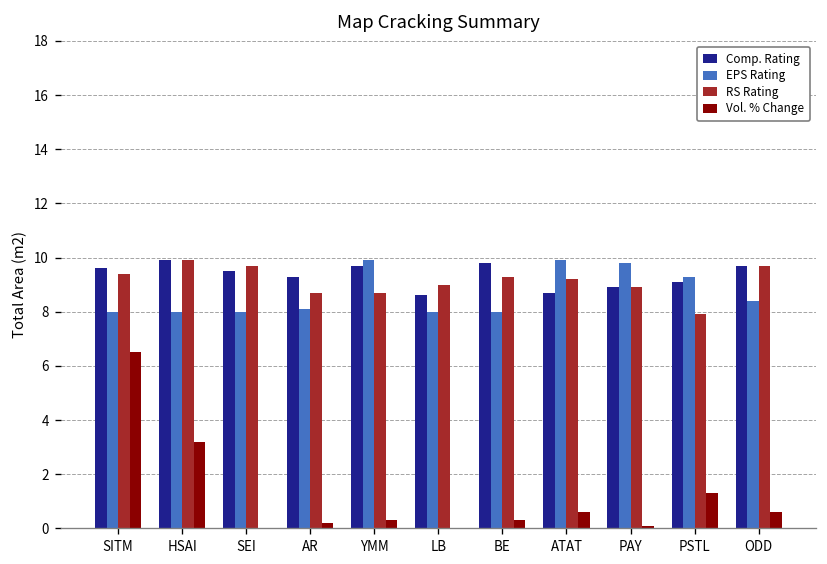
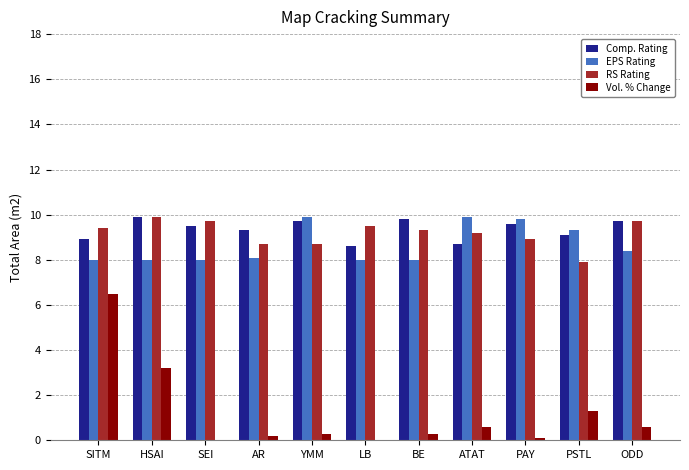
Comp. Rating, SITM: 9.6 -> 8.9
RS Rating, LB: 9.0 -> 9.5
Comp. Rating, PAY: 8.9 -> 9.6
